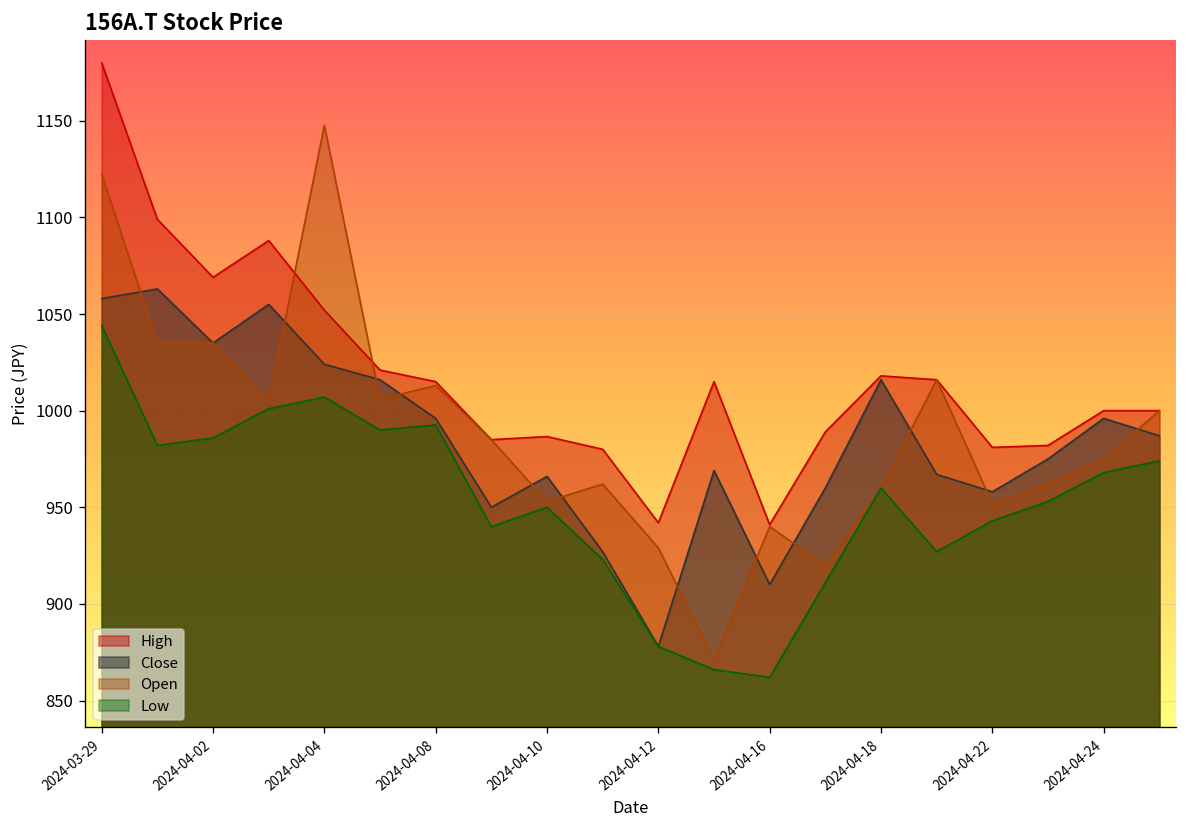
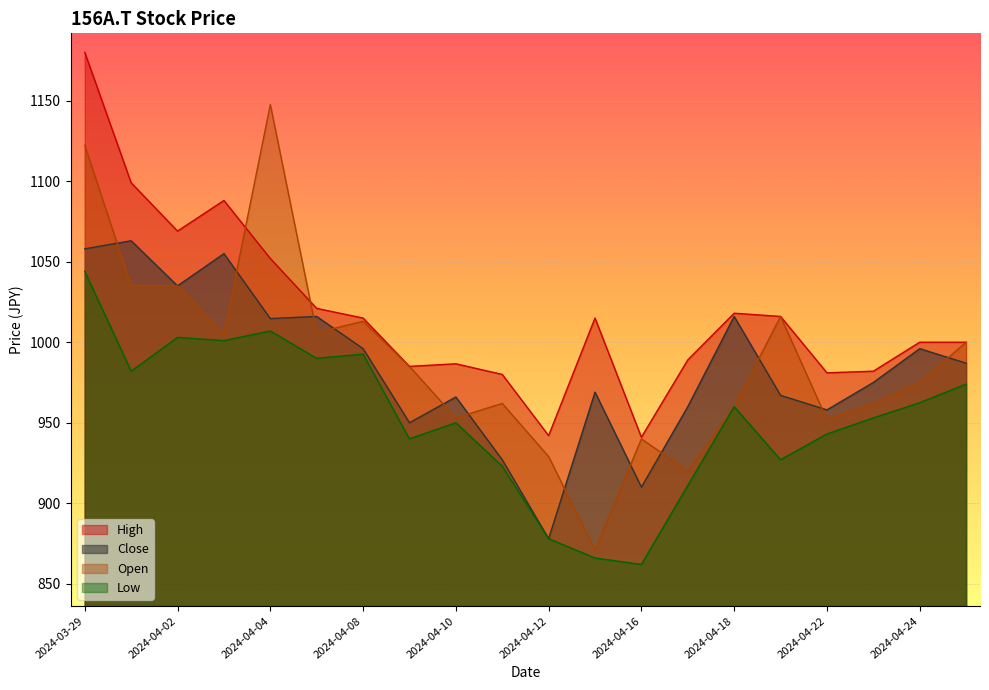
Low, 2024-04-02: 986 -> 1003
Close, 2024-04-04: 1024 -> 1015
Low, 2024-04-24: 968 -> 962
